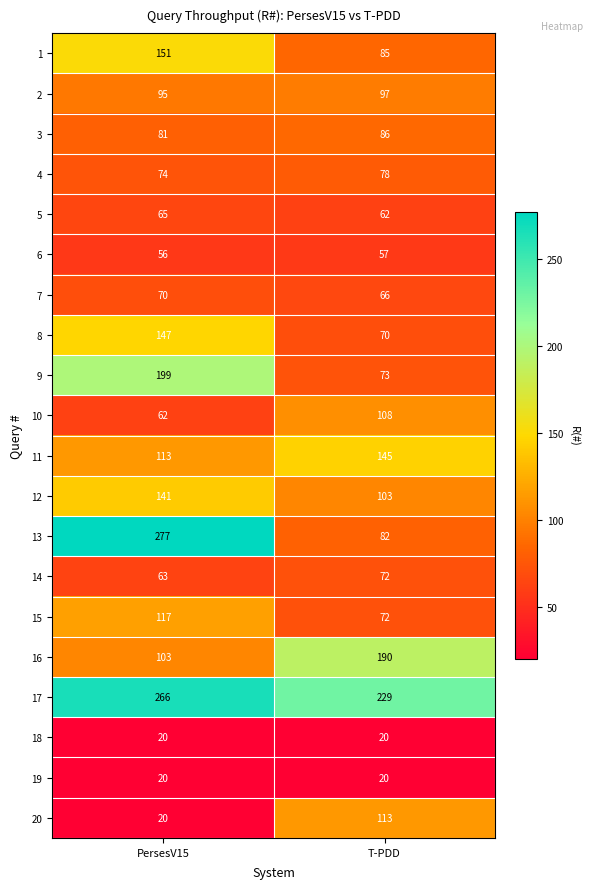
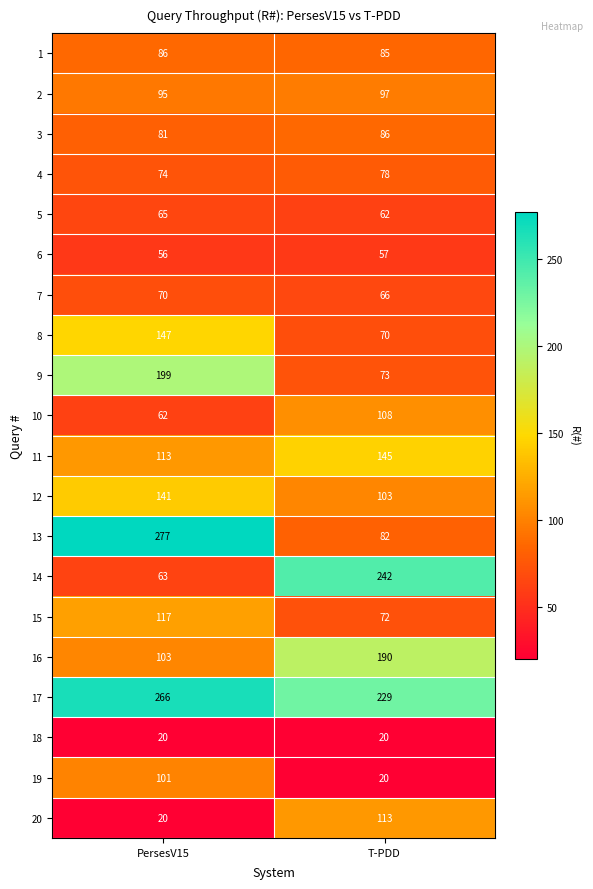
1, PersesV15: 151 -> 86
14, T-PDD: 72 -> 242
19, PersesV15: 20 -> 101
